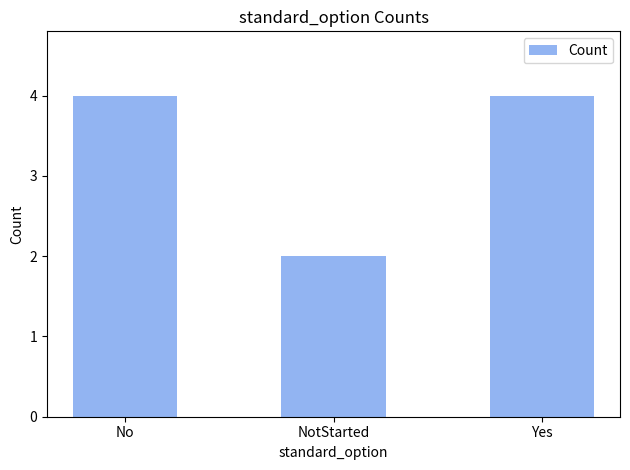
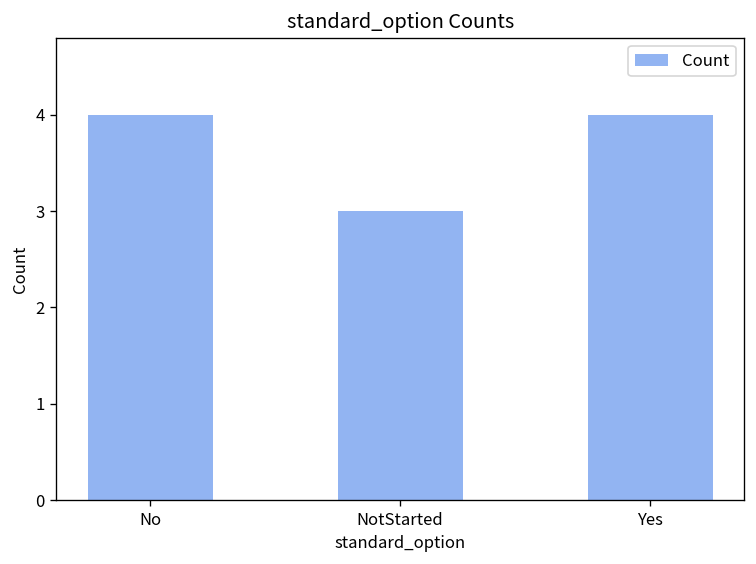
NotStarted: 2 -> 3
